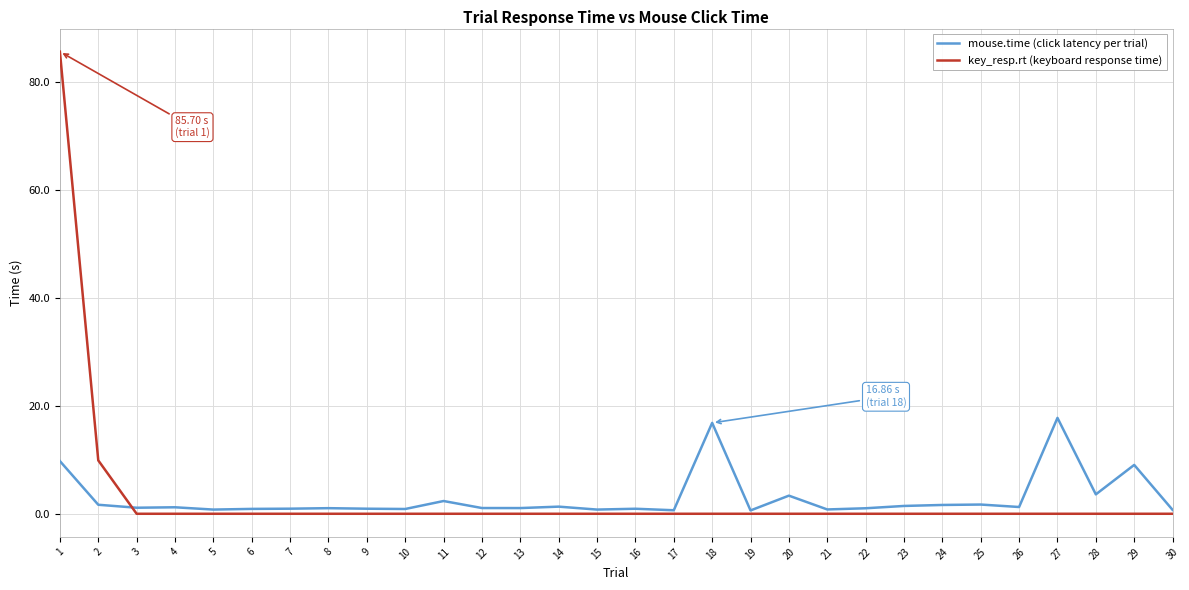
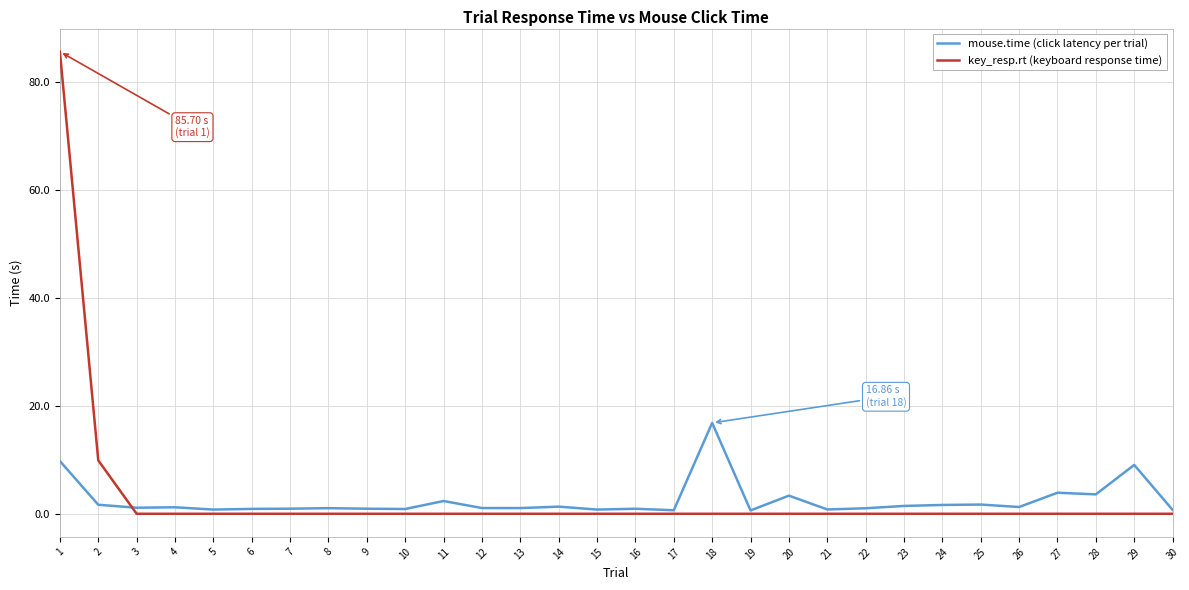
mouse.time (click latency per trial), 27: 18 -> 4
